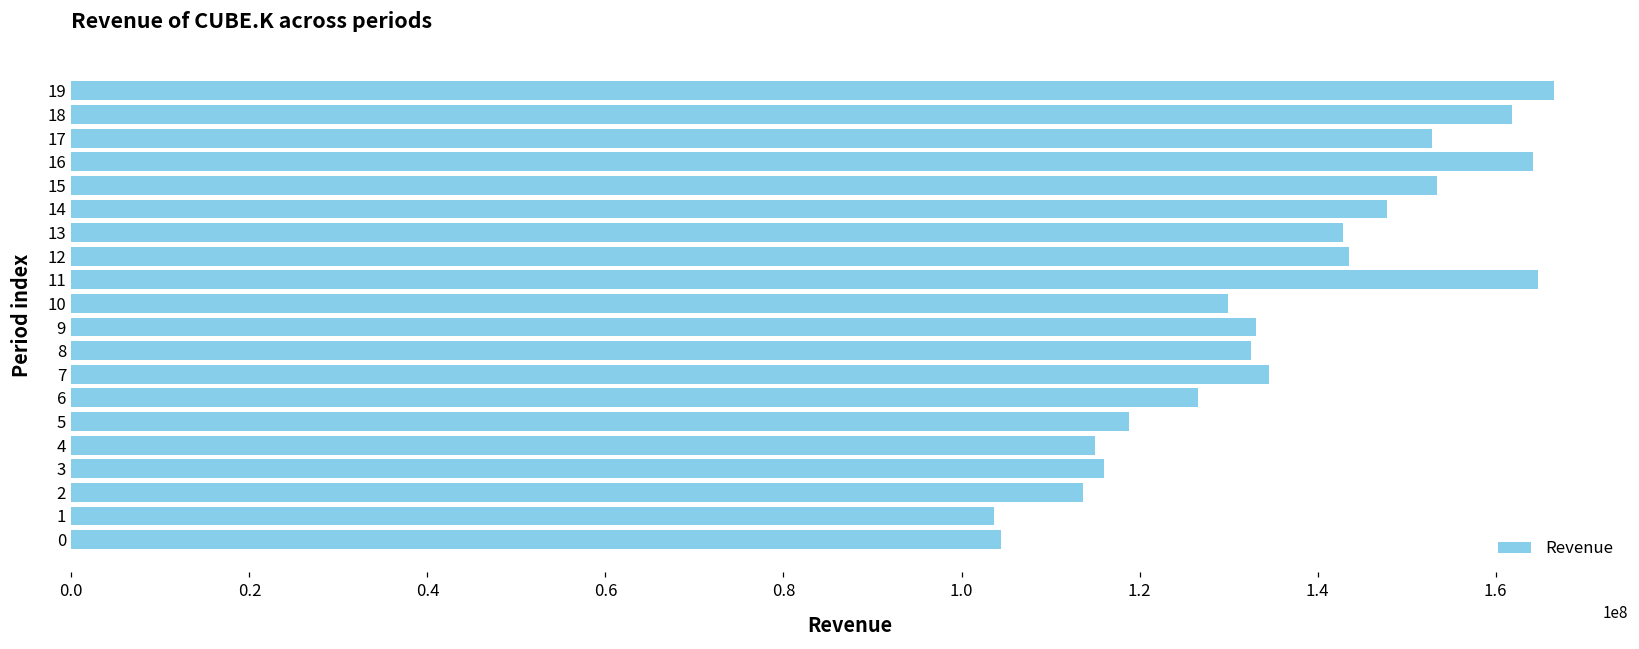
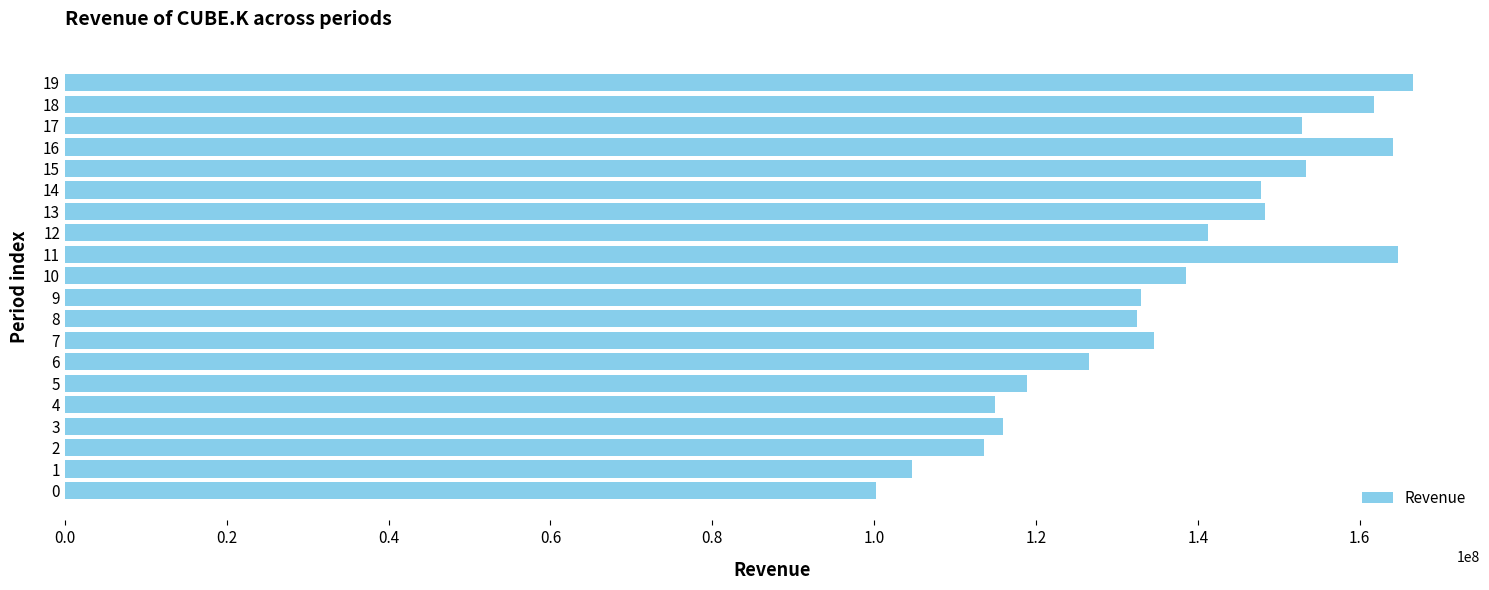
13: 143000000 -> 148000000
12: 143000000 -> 141000000
10: 130000000 -> 139000000
1: 104000000 -> 105000000
0: 104000000 -> 100000000
